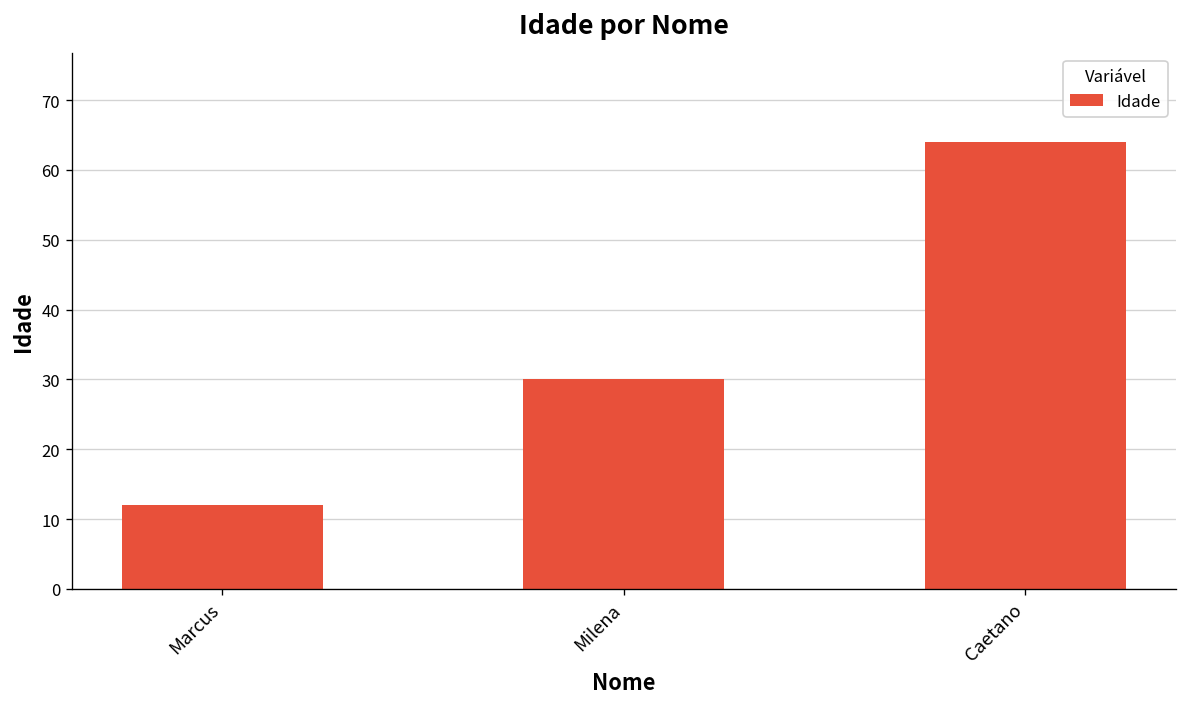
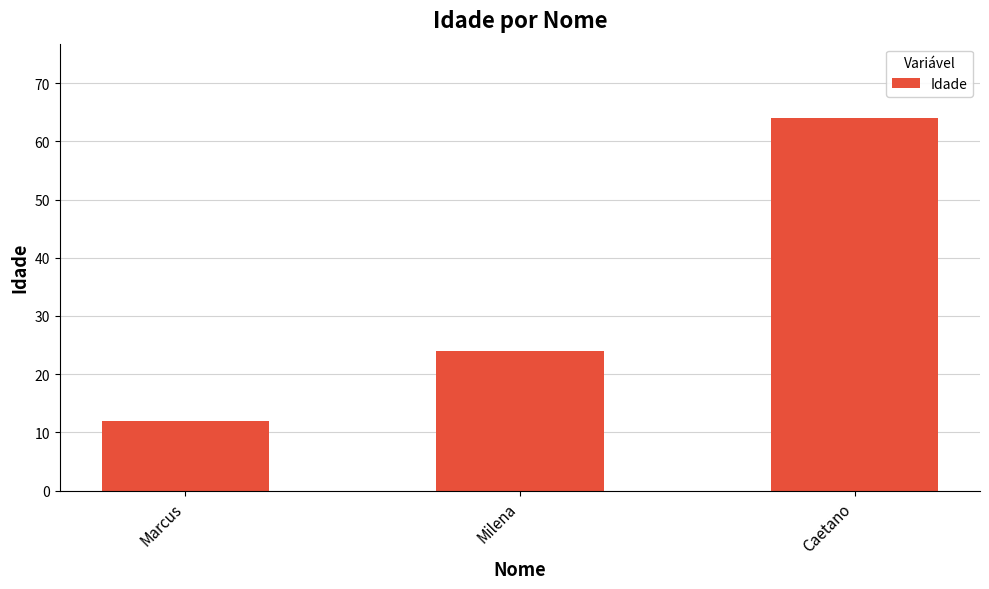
Milena: 30 -> 24
